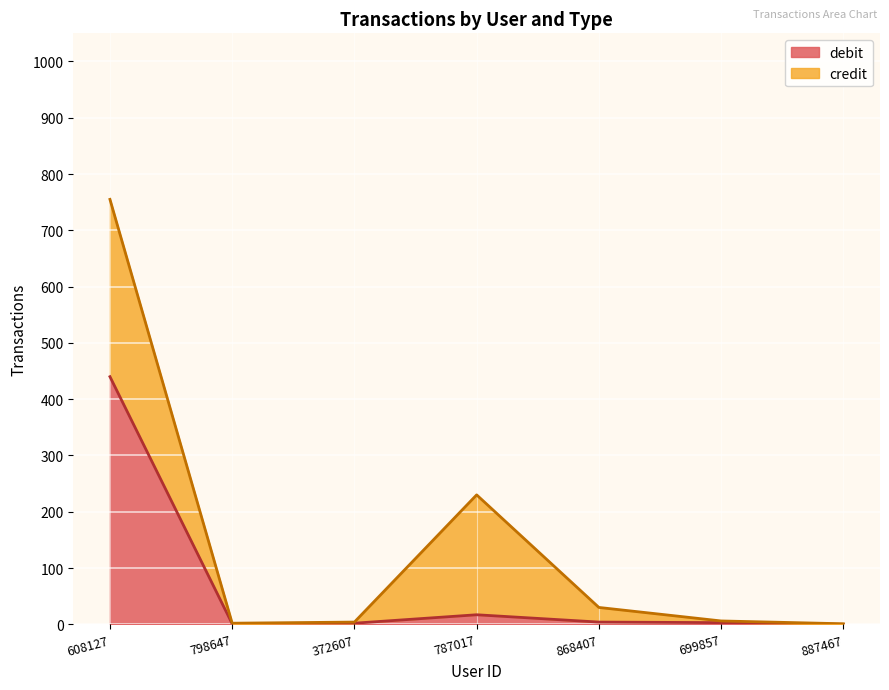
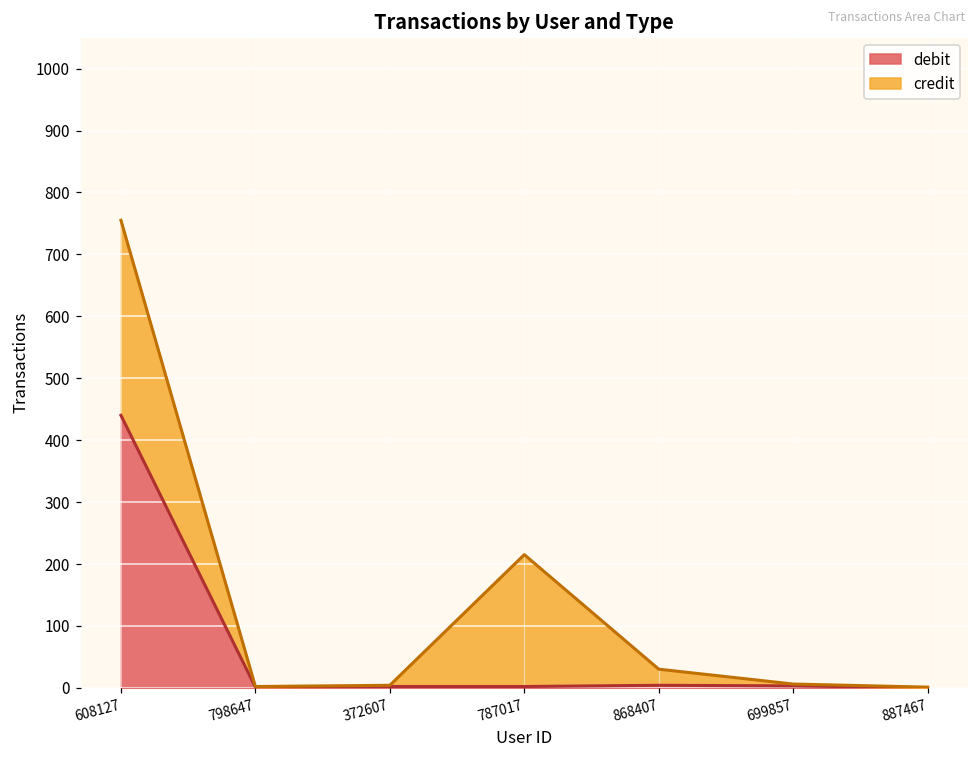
debit, 787017: 20 -> 0
